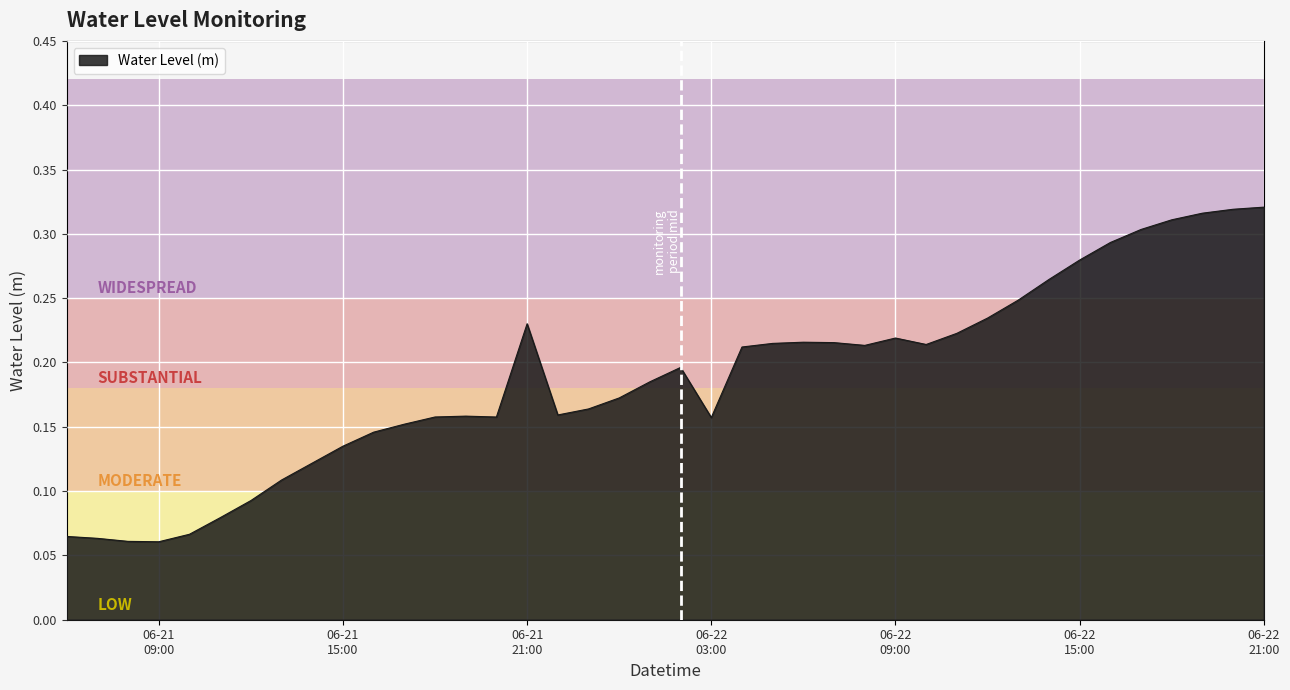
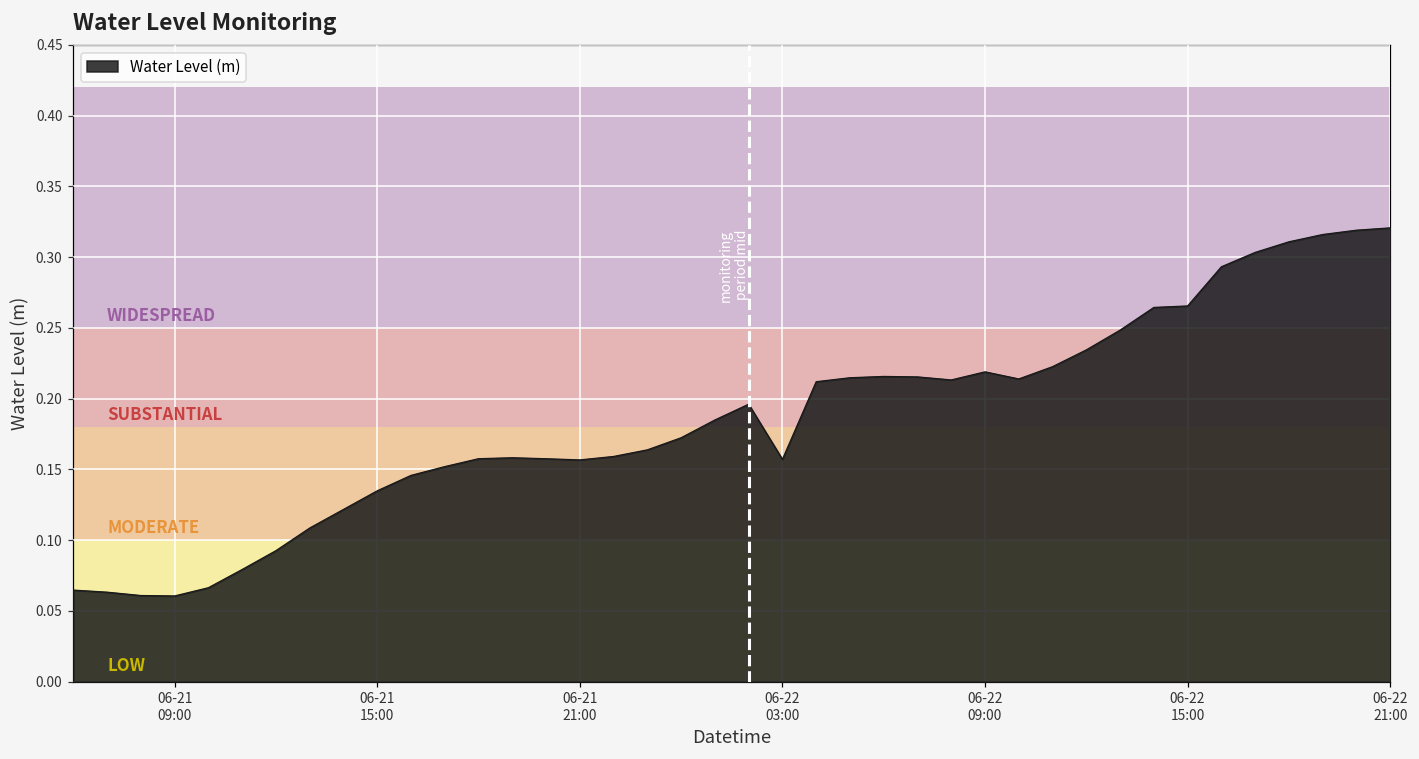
06-21 21:00: 0.230 -> 0.157
06-22 15:00: 0.280 -> 0.266
